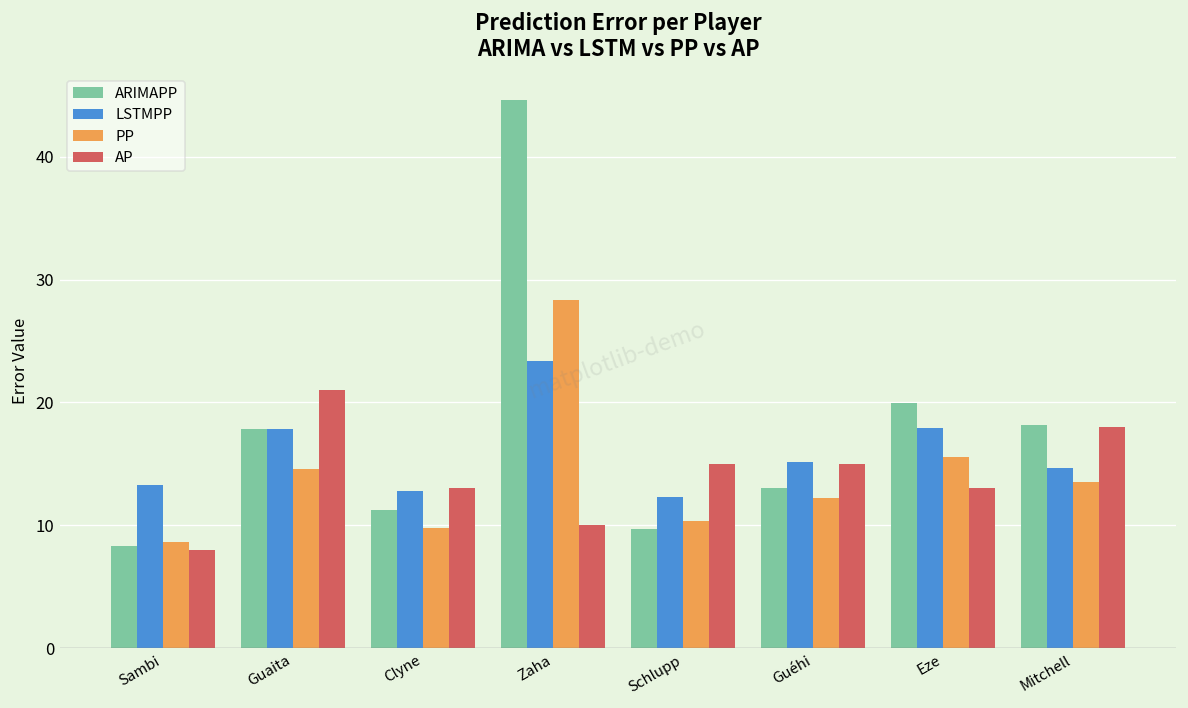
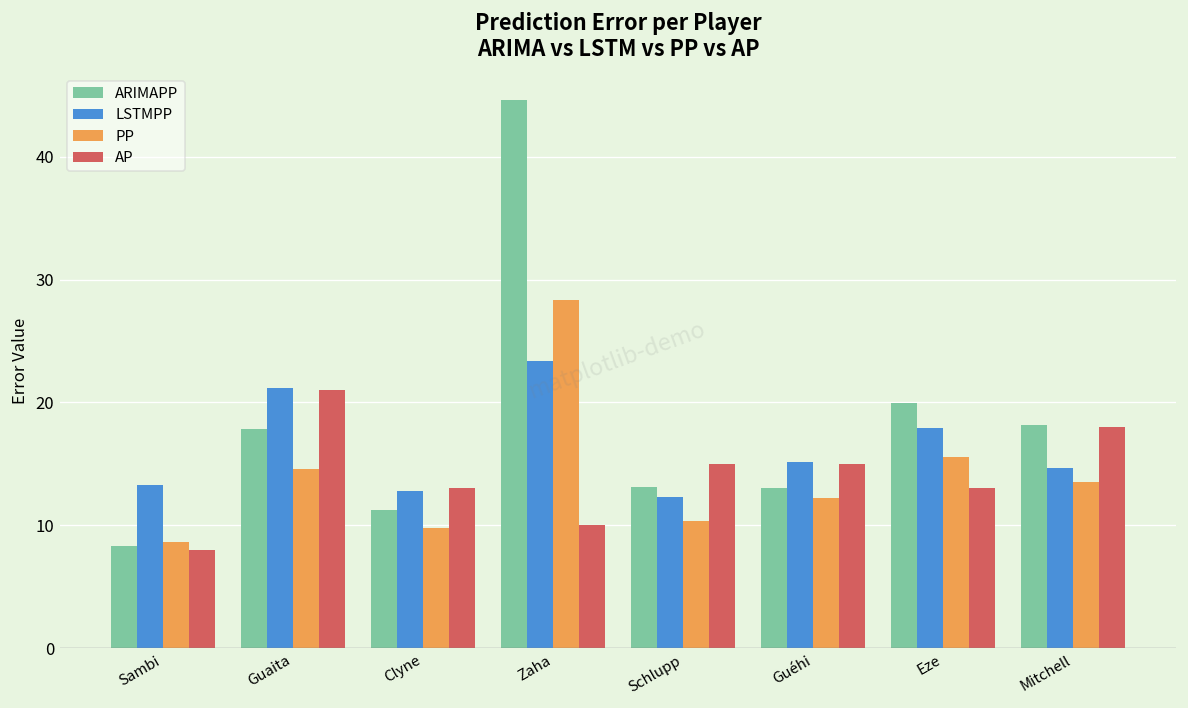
LSTMPP, Guaita: 17.9 -> 21.2
ARIMAPP, Schlupp: 9.7 -> 13.1
